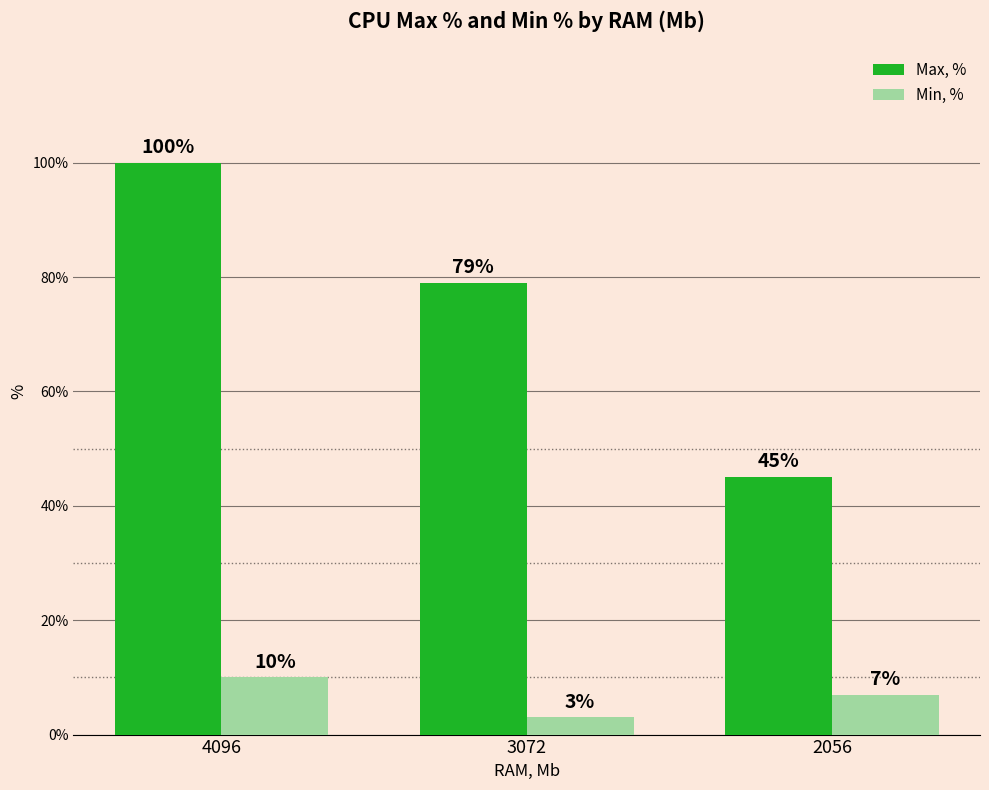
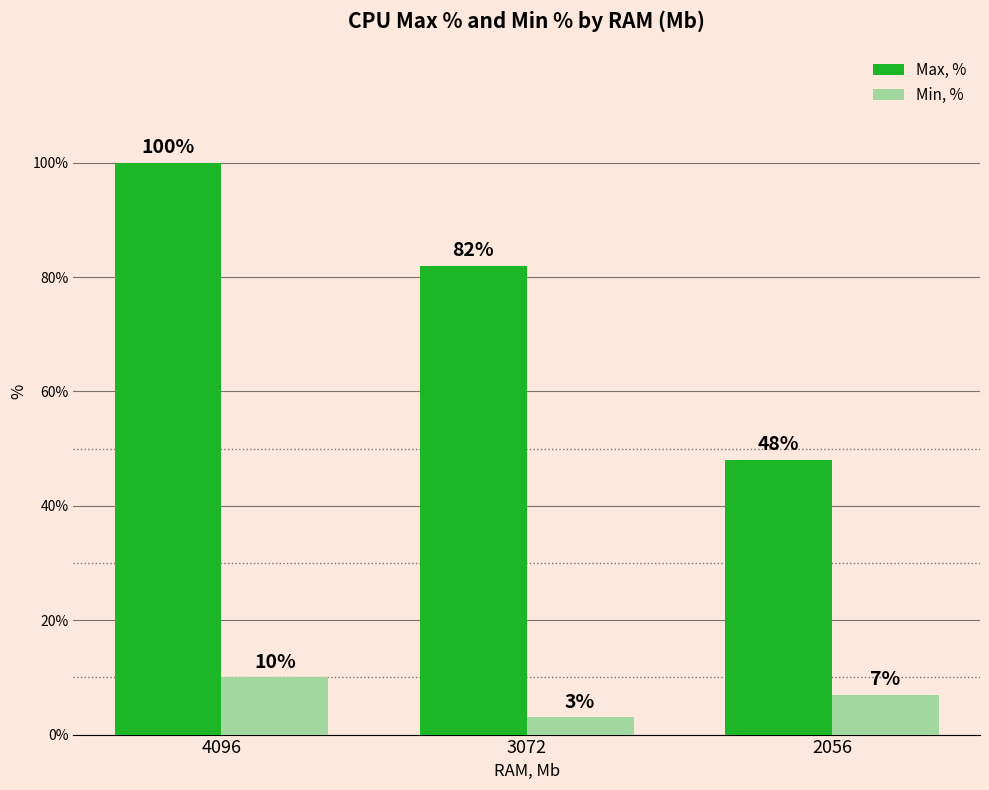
Max, %, 3072: 79% -> 82%
Max, %, 2056: 45% -> 48%
